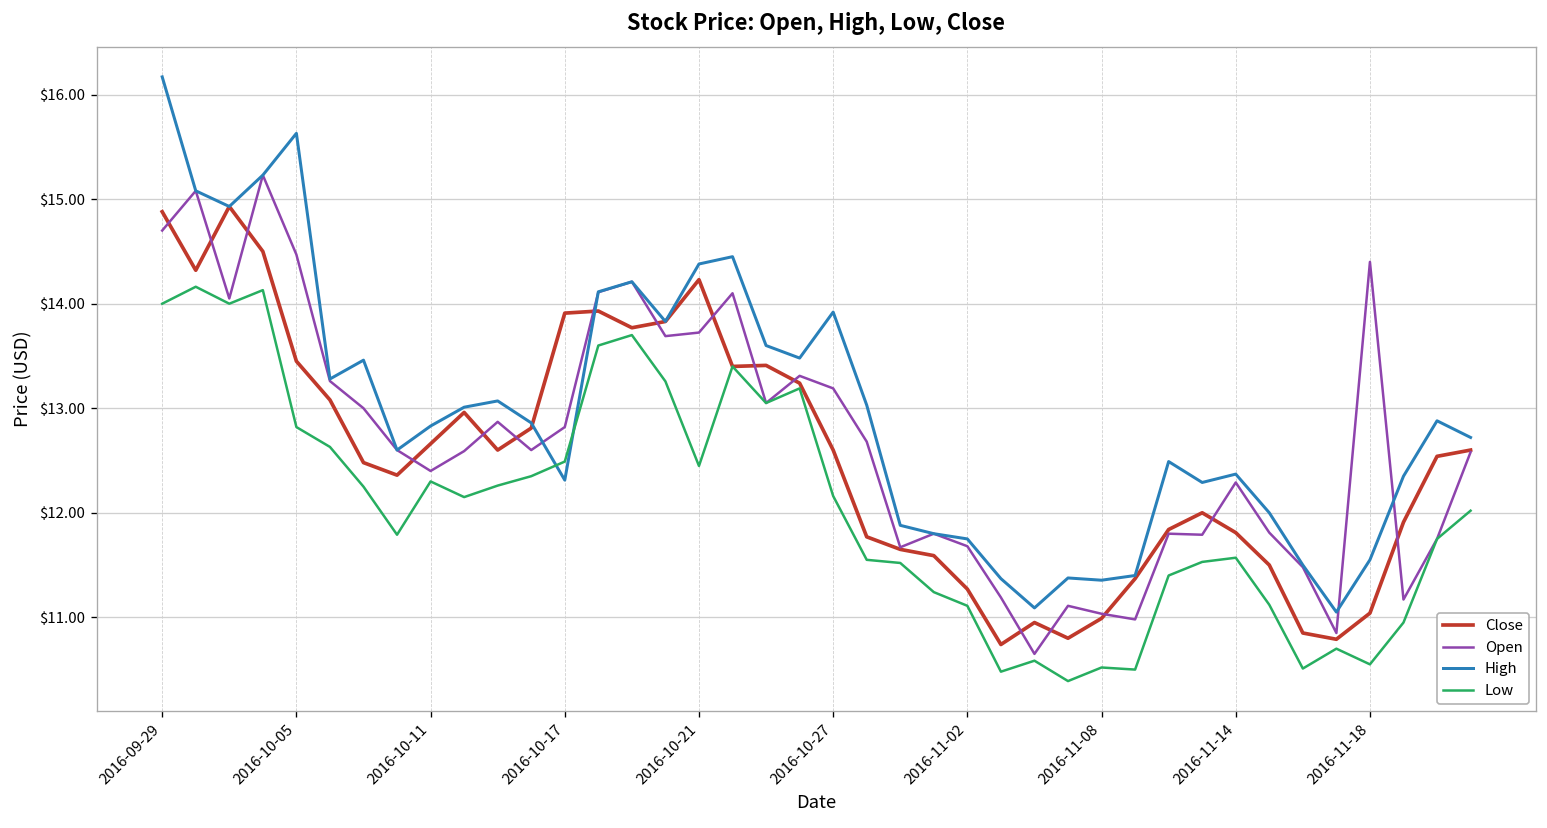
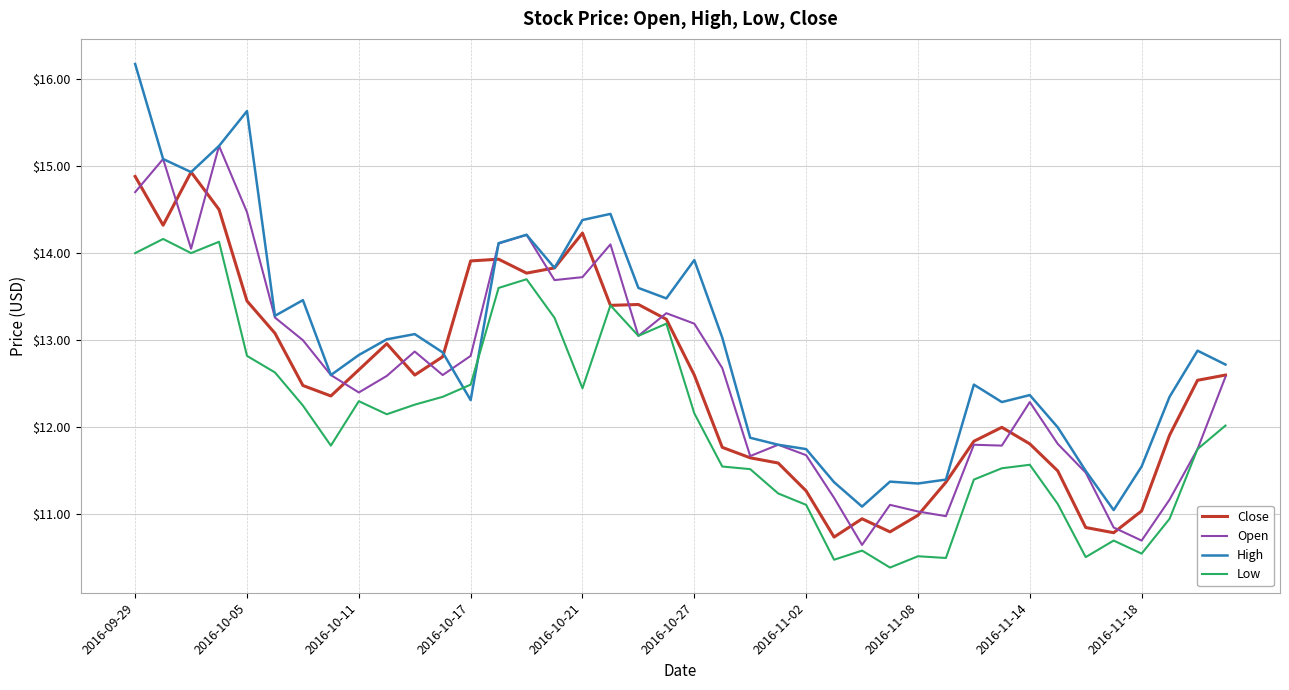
Open, 2016-11-18: $14.4 -> $10.7
